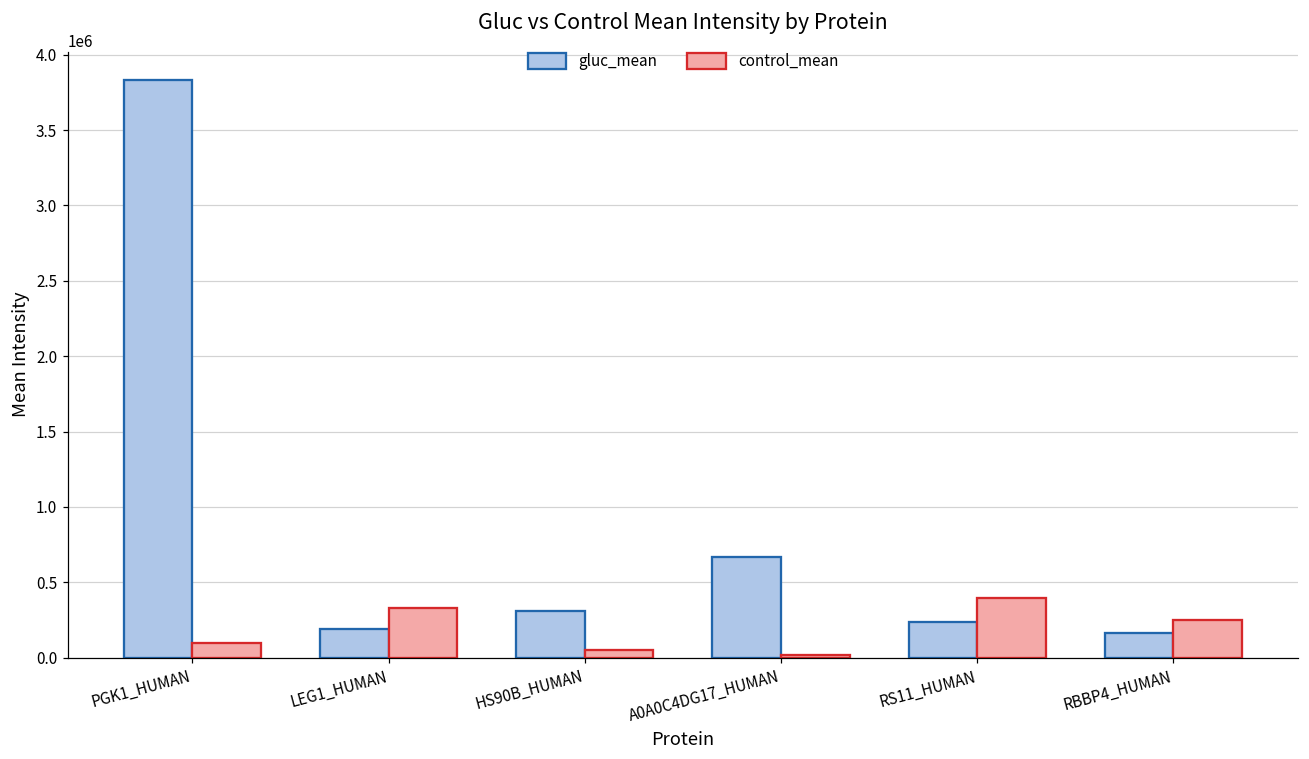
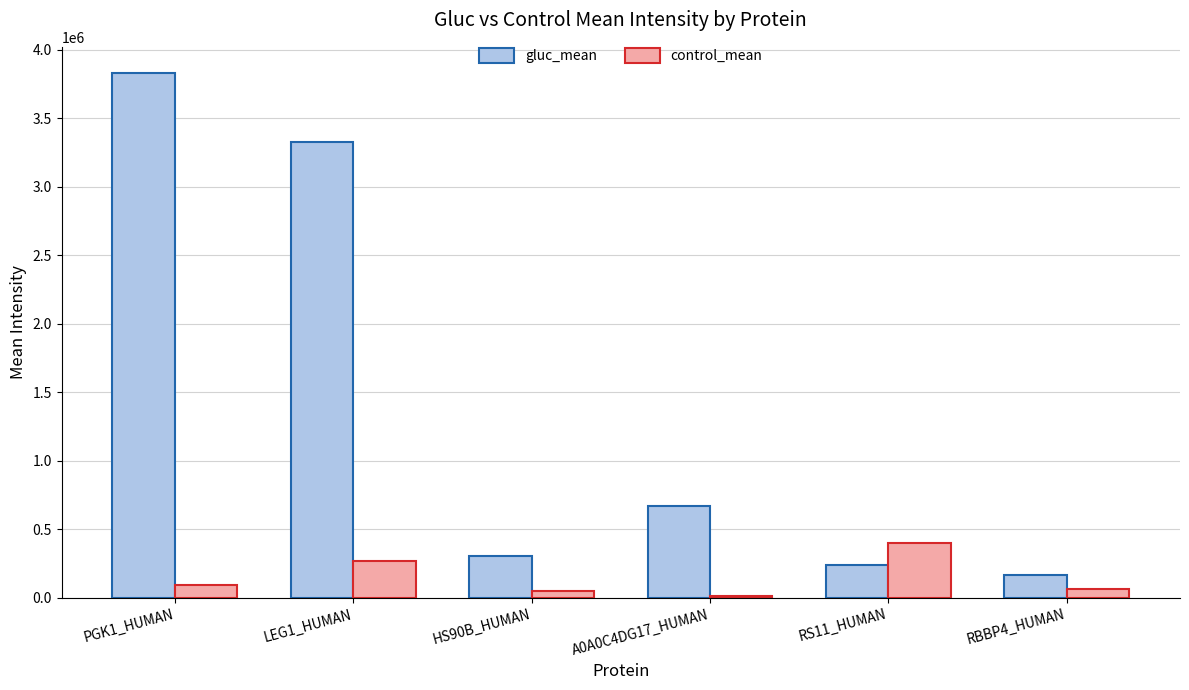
gluc_mean, LEG1_HUMAN: 190000 -> 3320000
control_mean, LEG1_HUMAN: 330000 -> 270000
control_mean, RBBP4_HUMAN: 250000 -> 60000
